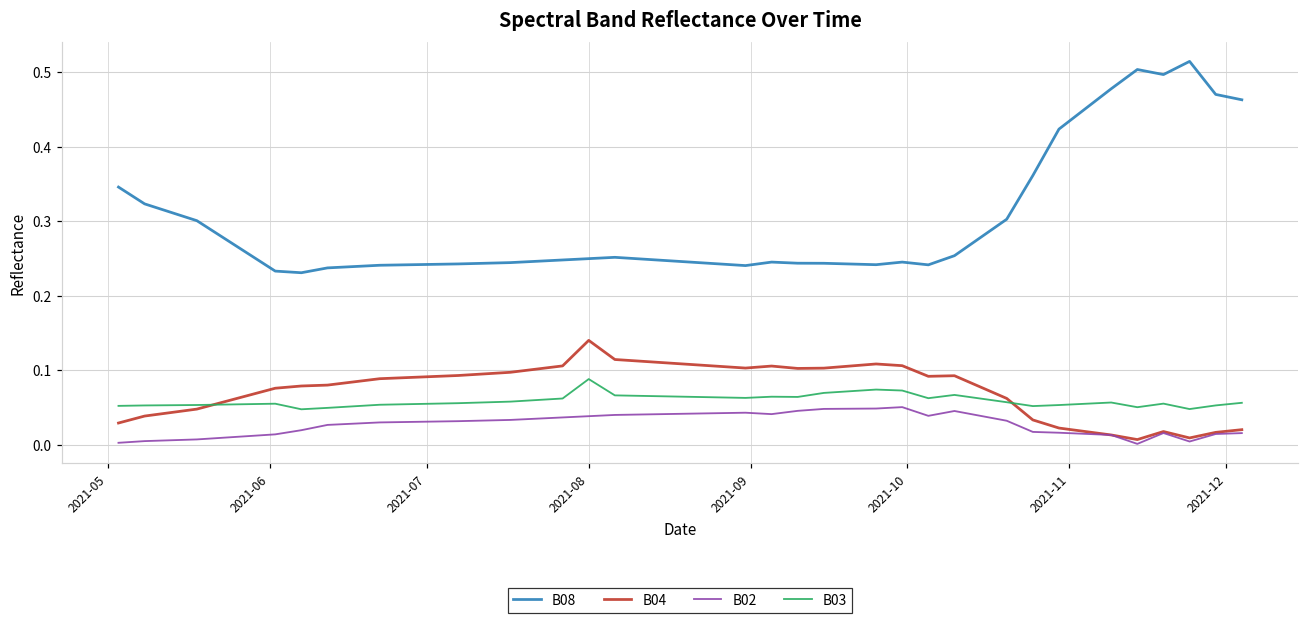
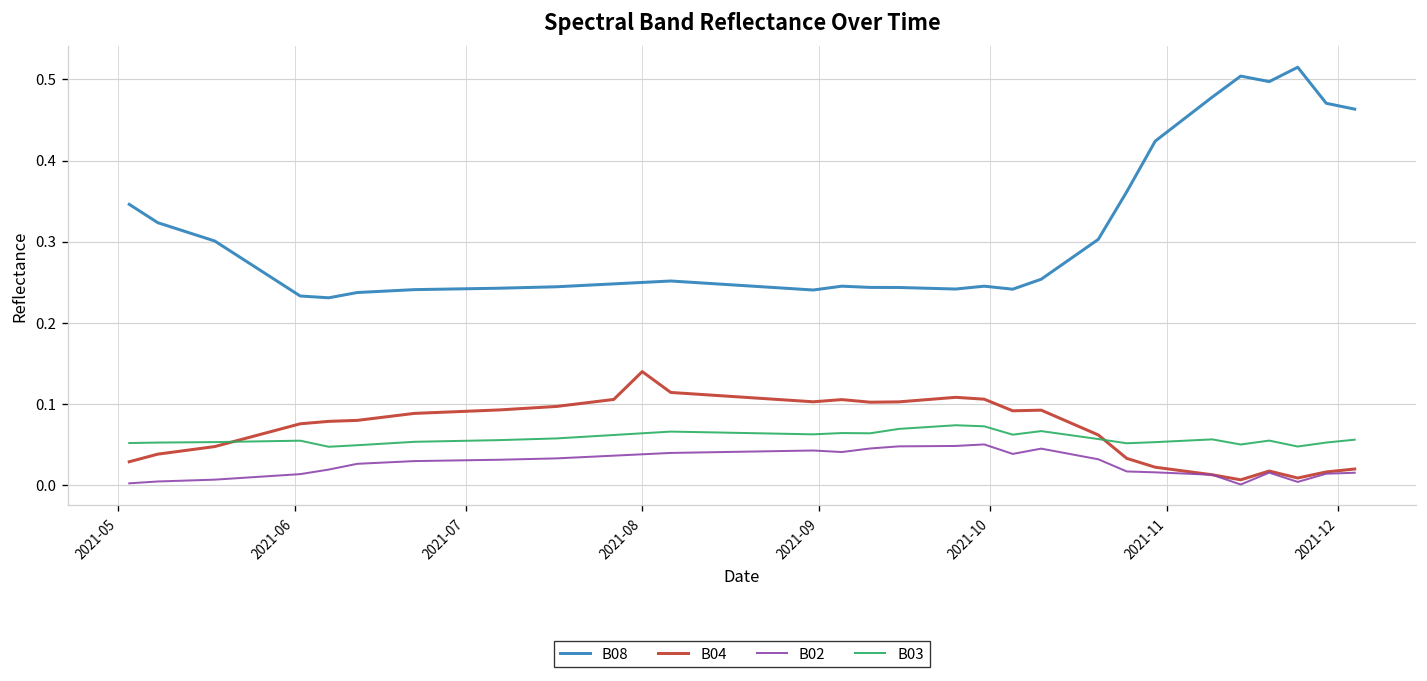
B03, 2021-08: 0.09 -> 0.06
